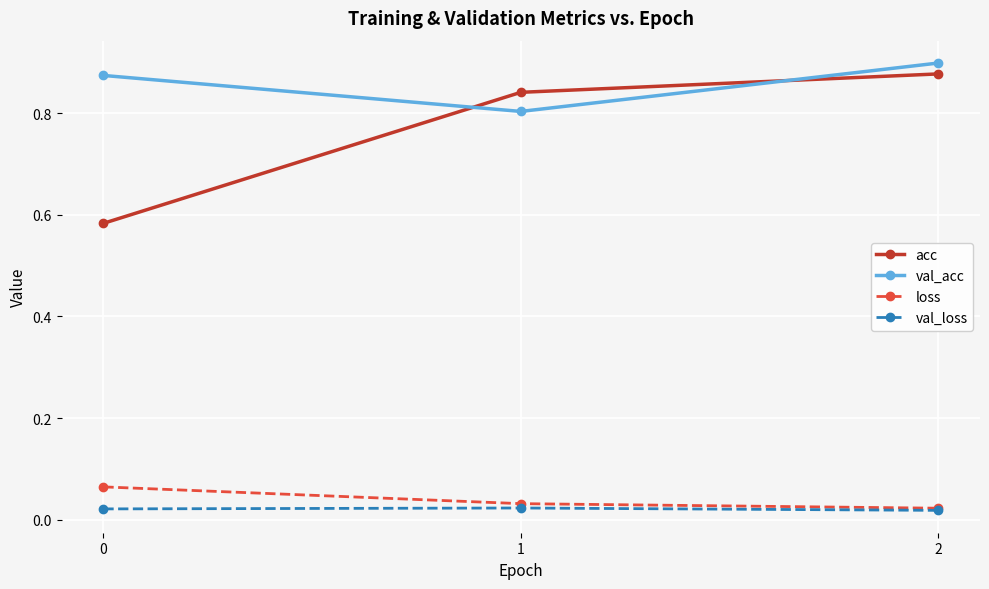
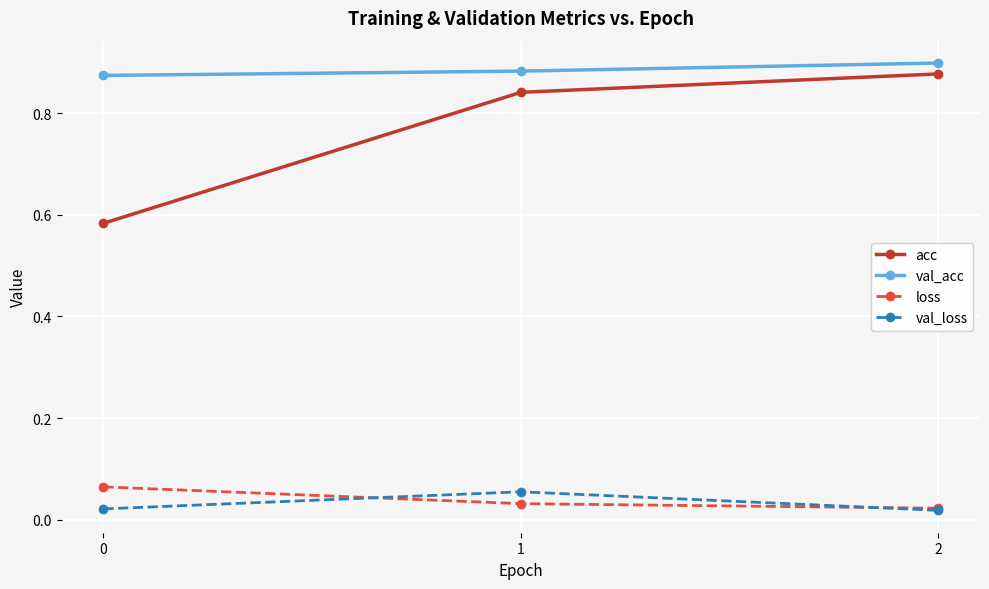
val_acc, 1: 0.80 -> 0.88
val_loss, 1: 0.02 -> 0.06
